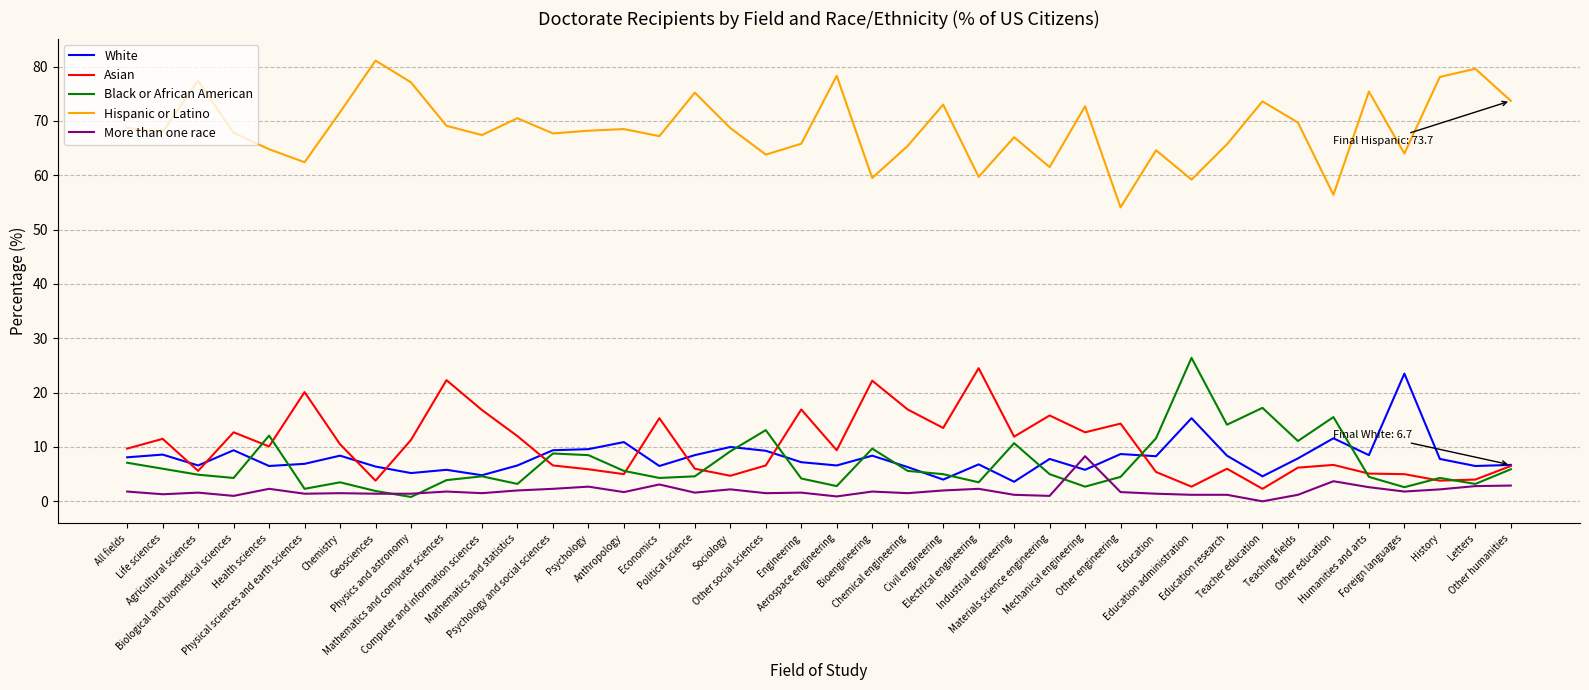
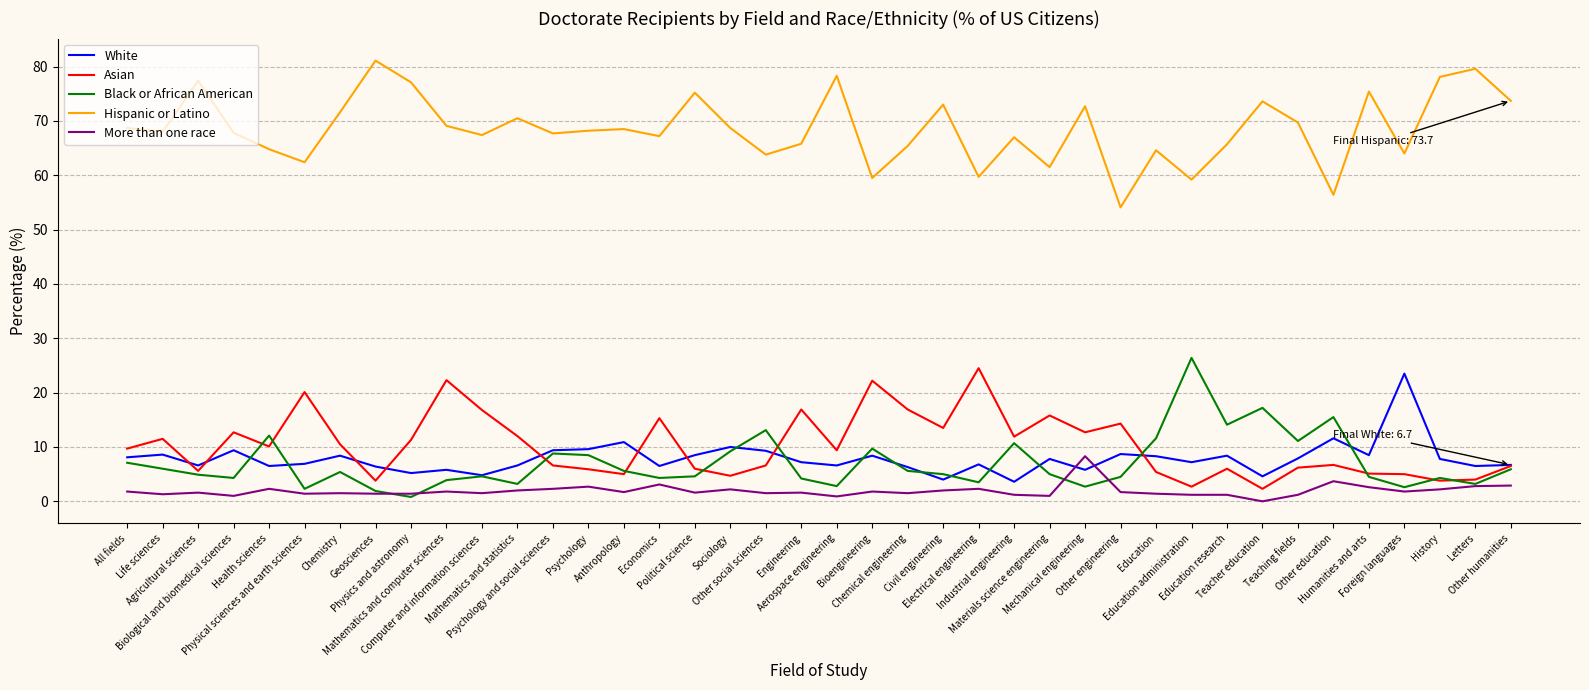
Black or African American, Chemistry: 4 -> 5
White, Education administration: 15 -> 7
